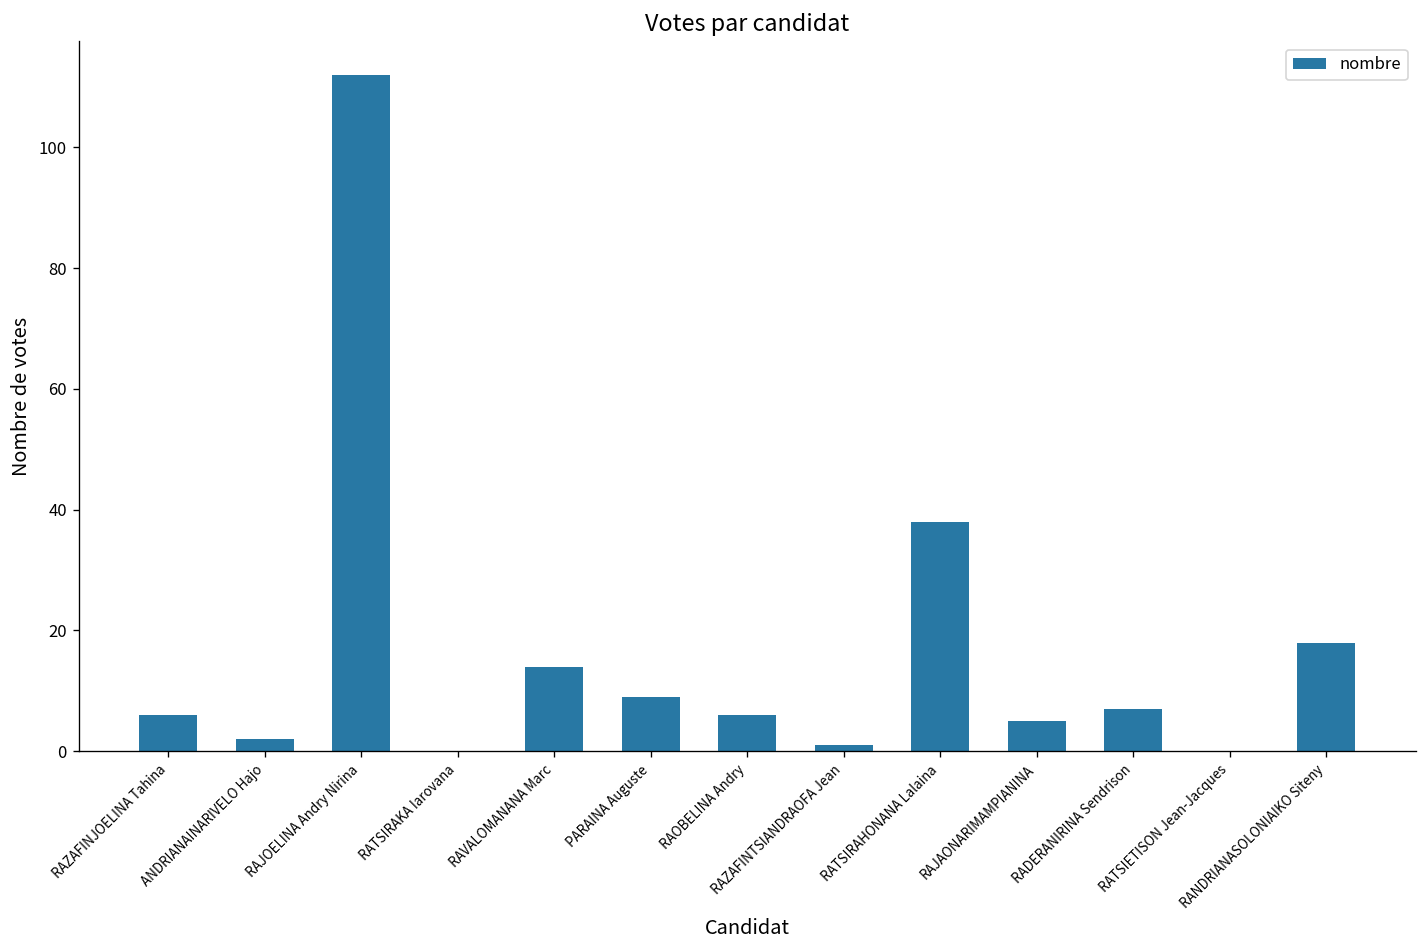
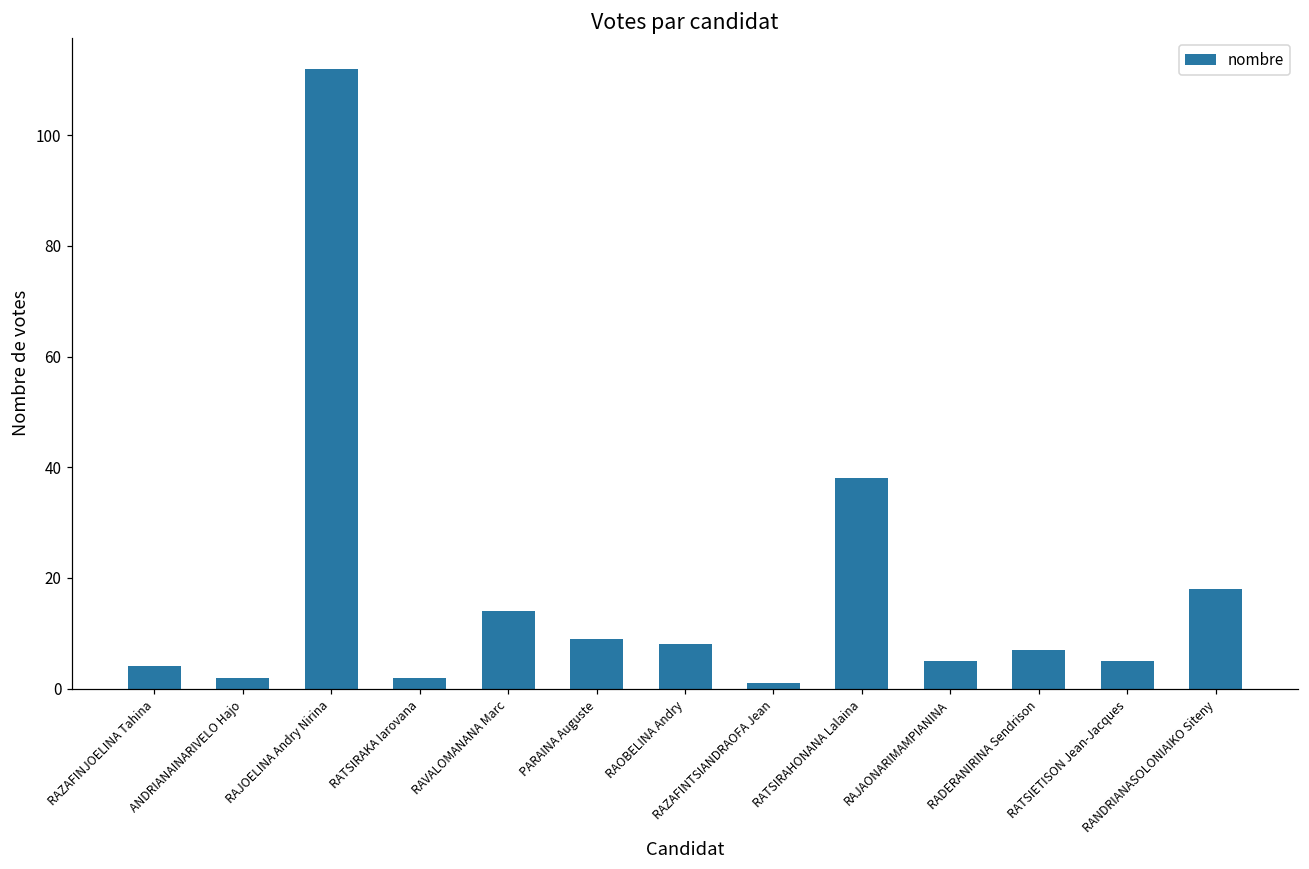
RAZAFINJOELINA Tahina: 6 -> 4
RATSIRAKA Iarovana: 0 -> 2
RAOBELINA Andry: 6 -> 8
RATSIETISON Jean-Jacques: 0 -> 5
